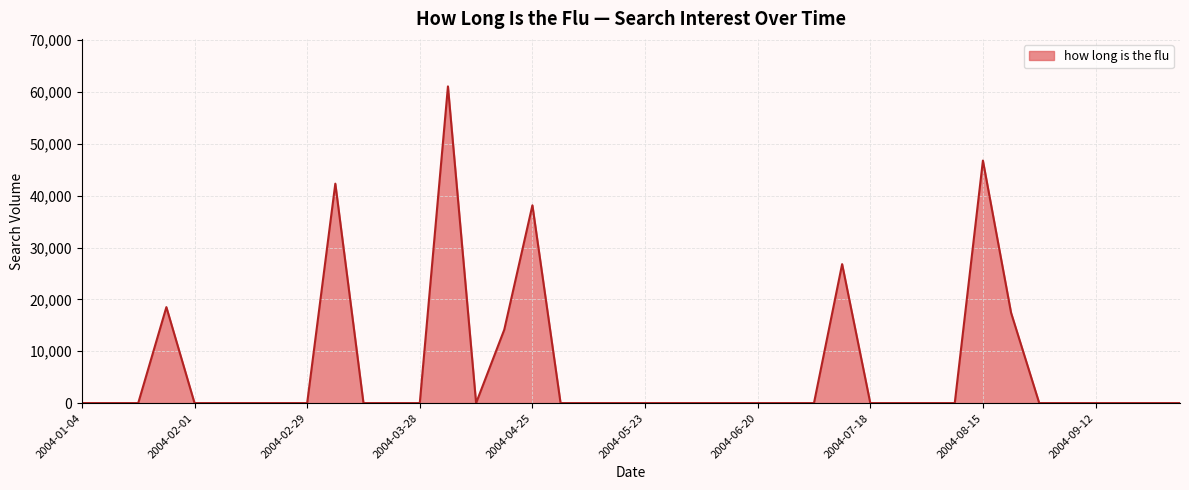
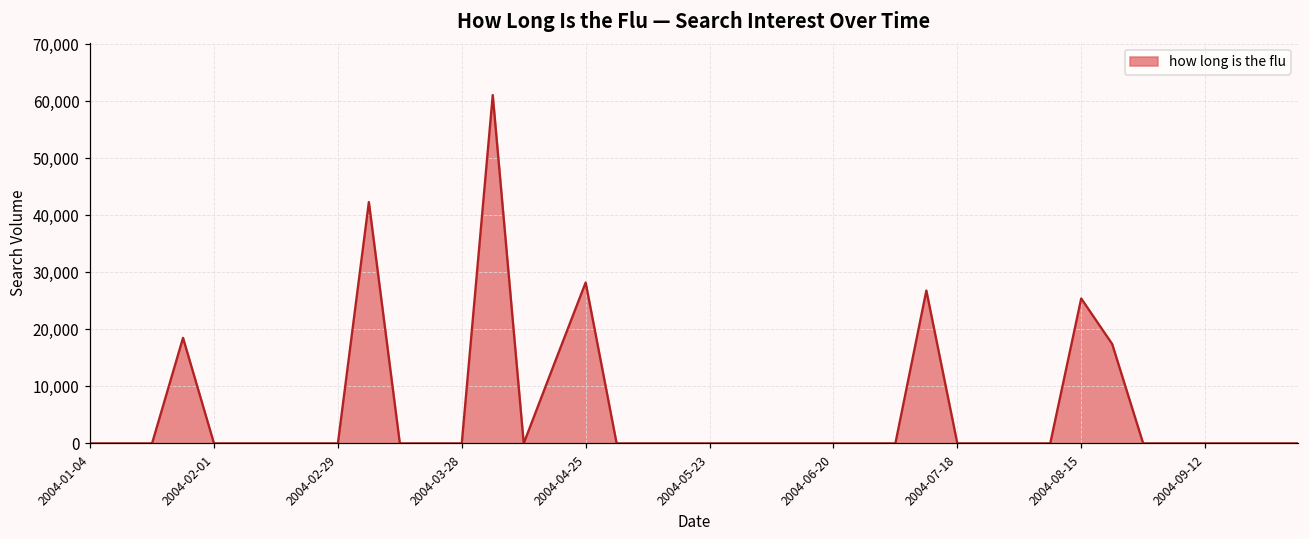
2004-04-25: 38,000 -> 28,000
2004-08-15: 47,000 -> 25,000
